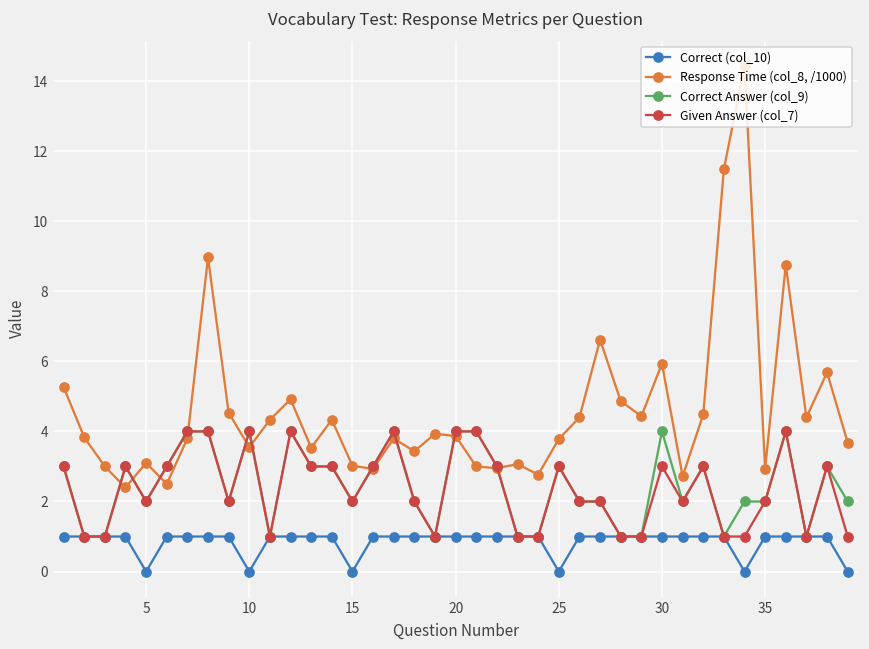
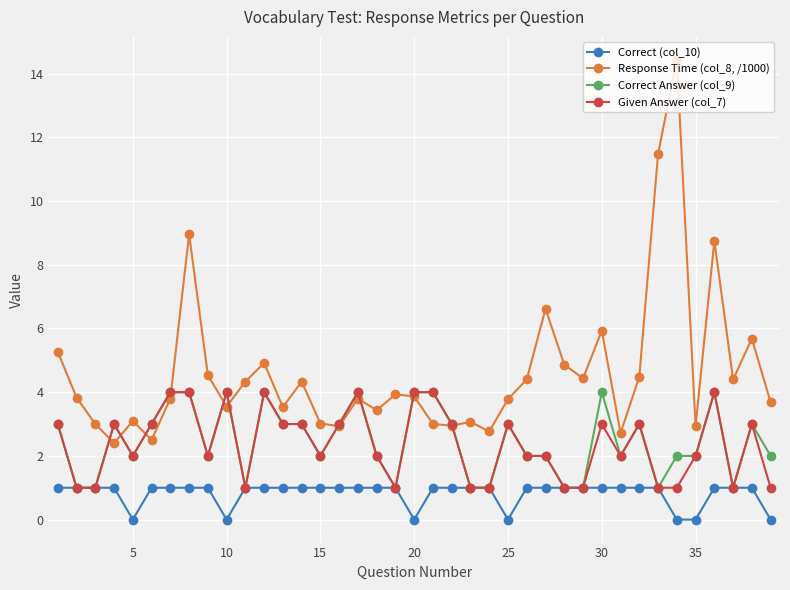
Correct (col_10), 15: 0 -> 1
Correct (col_10), 20: 1 -> 0
Correct (col_10), 35: 1 -> 0
